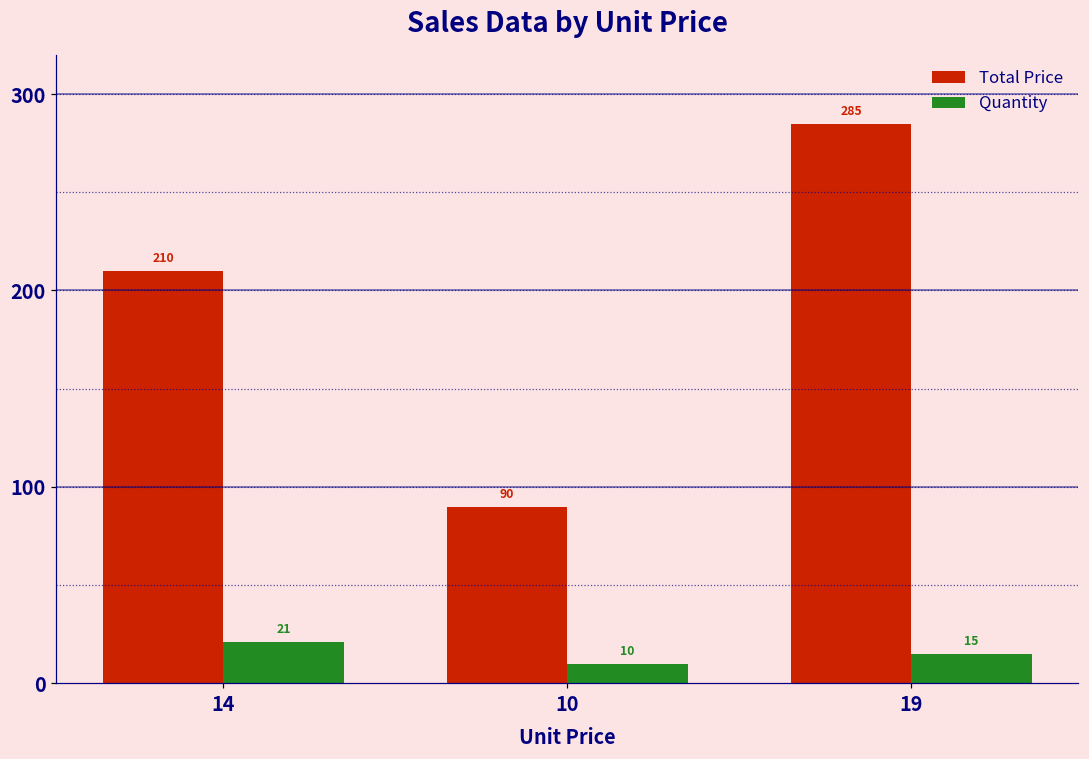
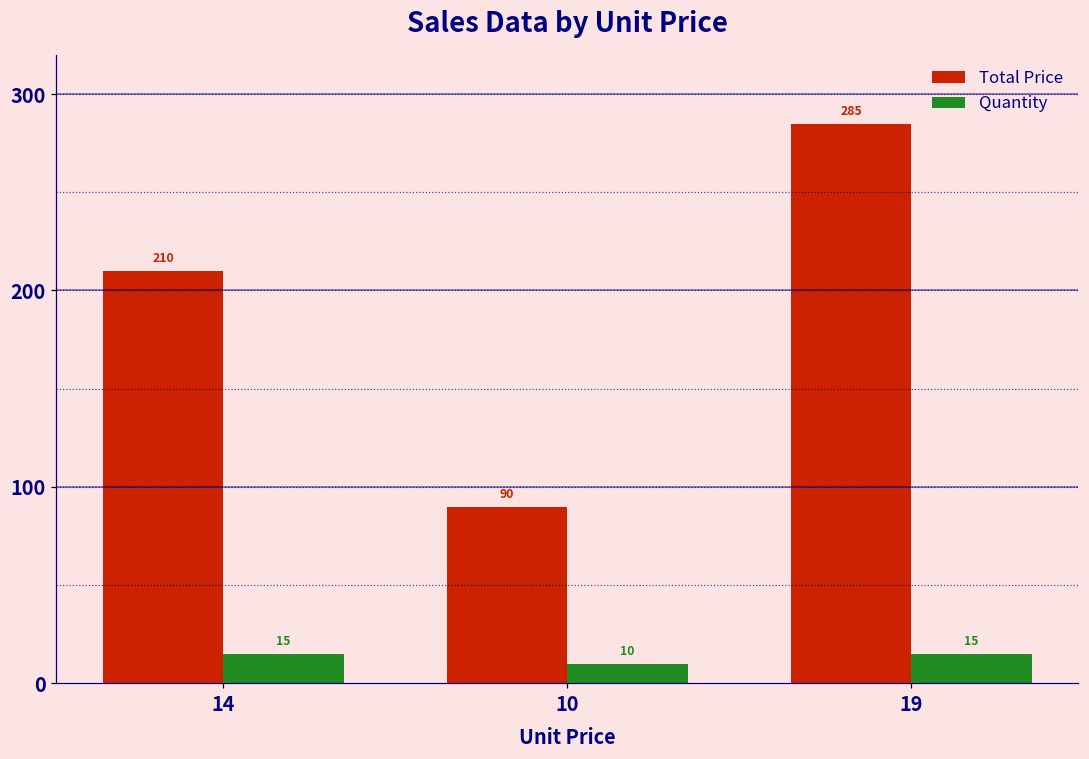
Quantity, 14: 21 -> 15
